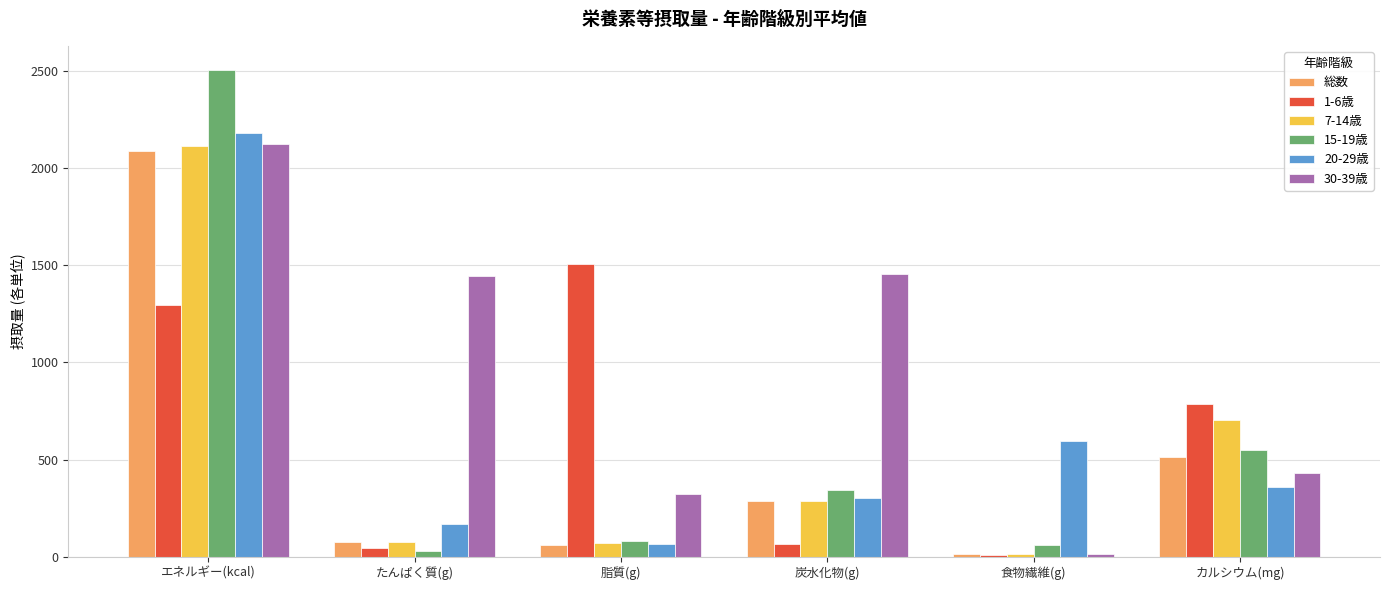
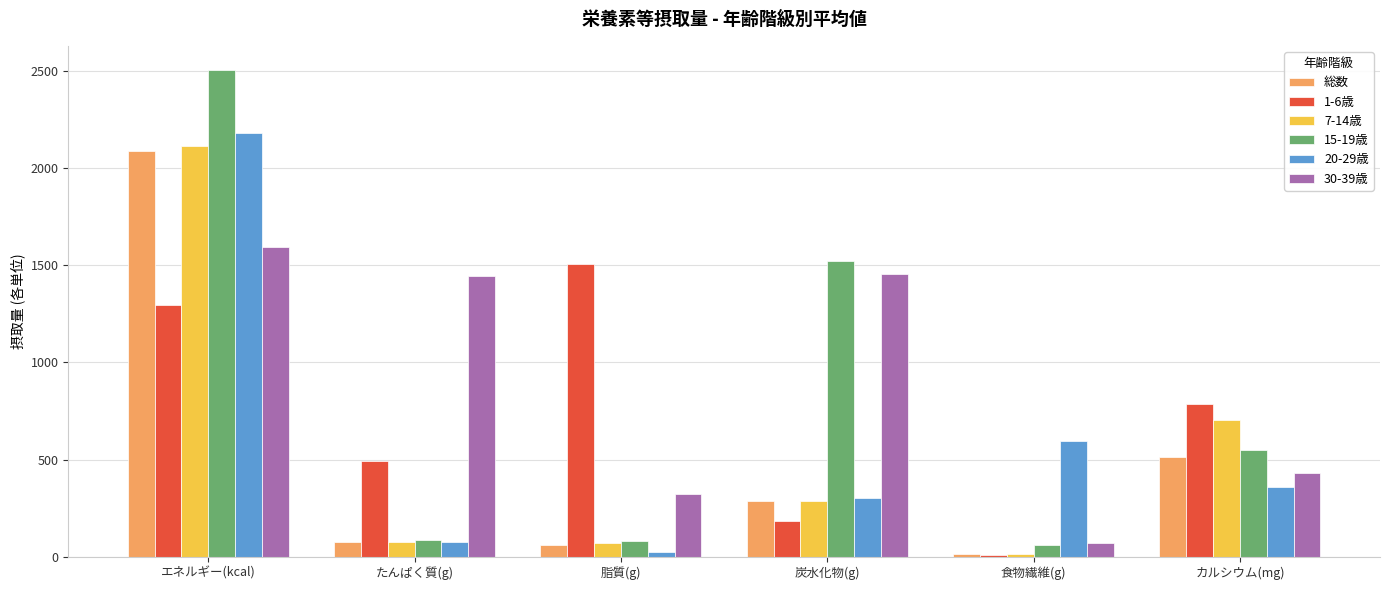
30-39歳, エネルギー(kcal): 2120 -> 1590
1-6歳, たんぱく質(g): 40 -> 490
15-19歳, たんぱく質(g): 30 -> 90
20-29歳, たんぱく質(g): 170 -> 70
20-29歳, 脂質(g): 70 -> 20
1-6歳, 炭水化物(g): 60 -> 180
15-19歳, 炭水化物(g): 340 -> 1520
30-39歳, 食物繊維(g): 10 -> 70
